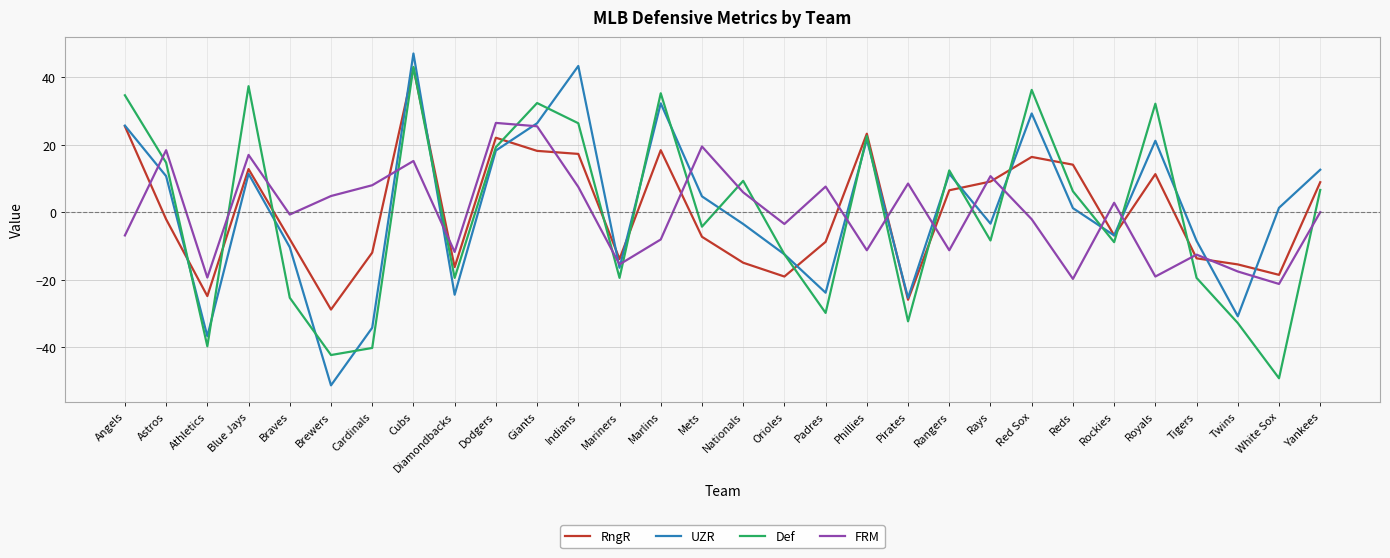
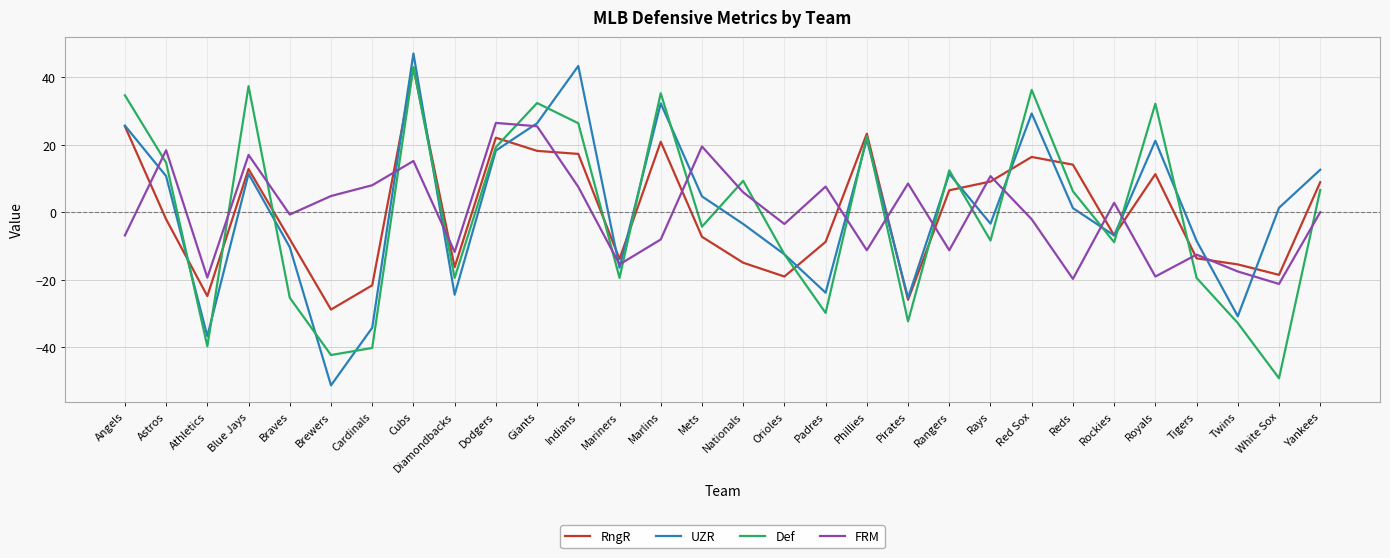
RngR, Cardinals: -12 -> -22
RngR, Marlins: 18 -> 21
